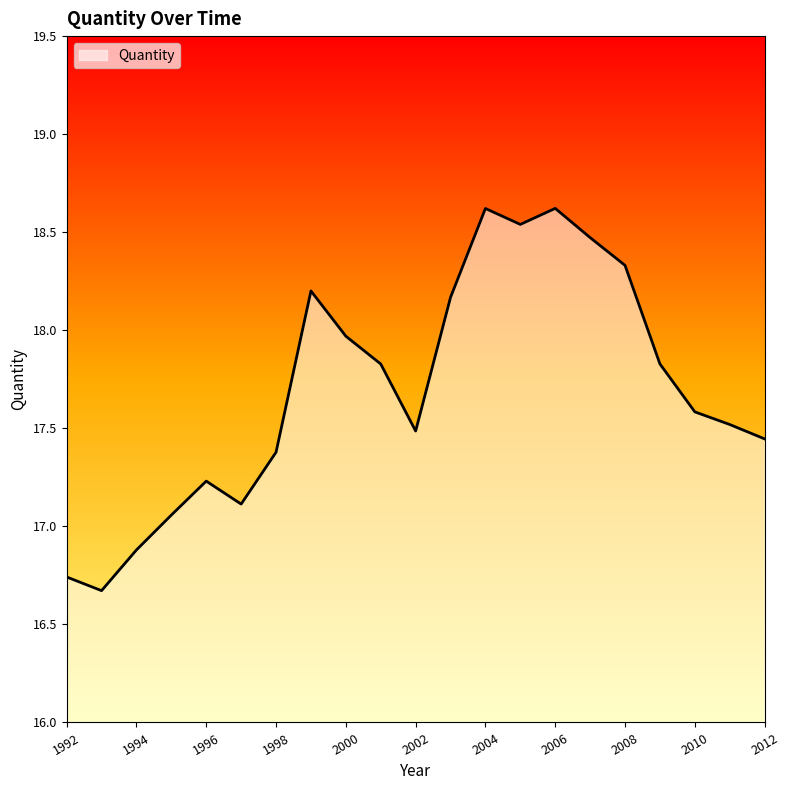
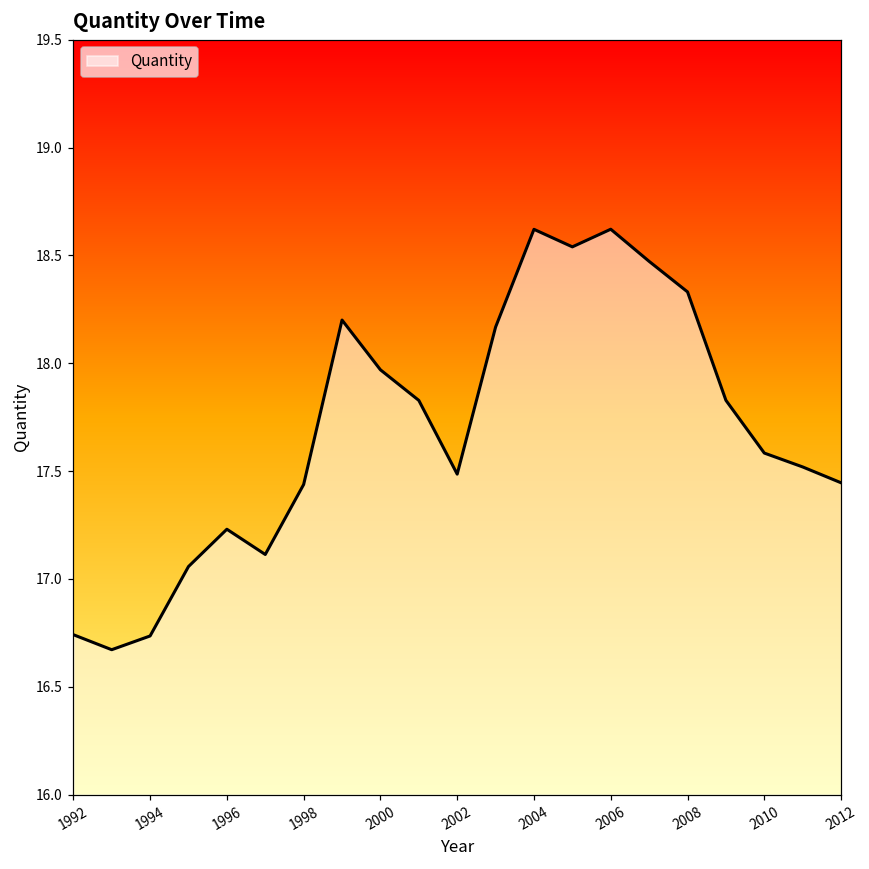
1994: 16.88 -> 16.74
1998: 17.38 -> 17.44
